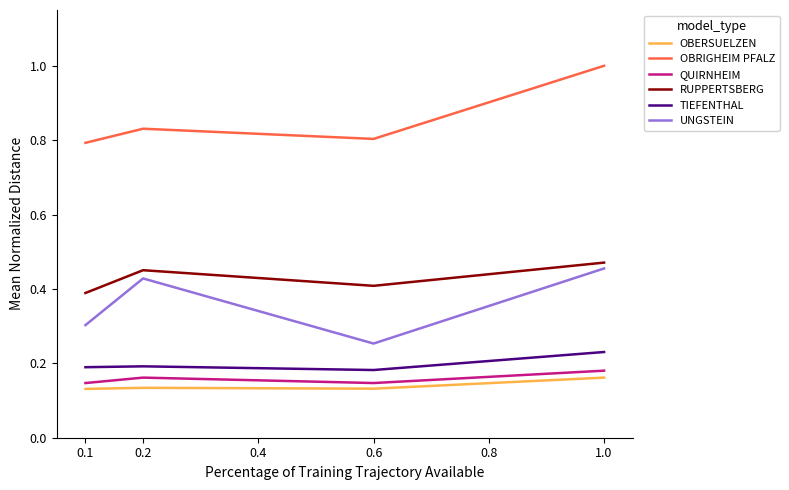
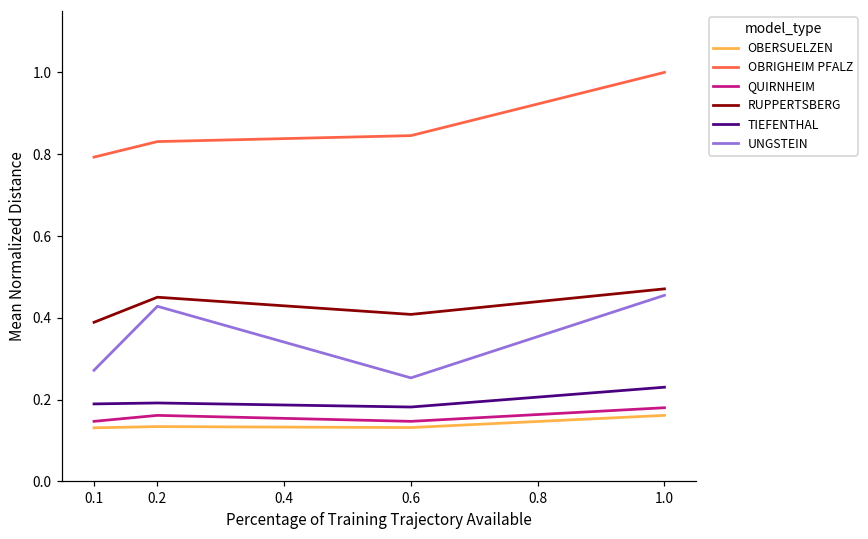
UNGSTEIN, 0.1: 0.30 -> 0.27
OBRIGHEIM PFALZ, 0.6: 0.80 -> 0.85
